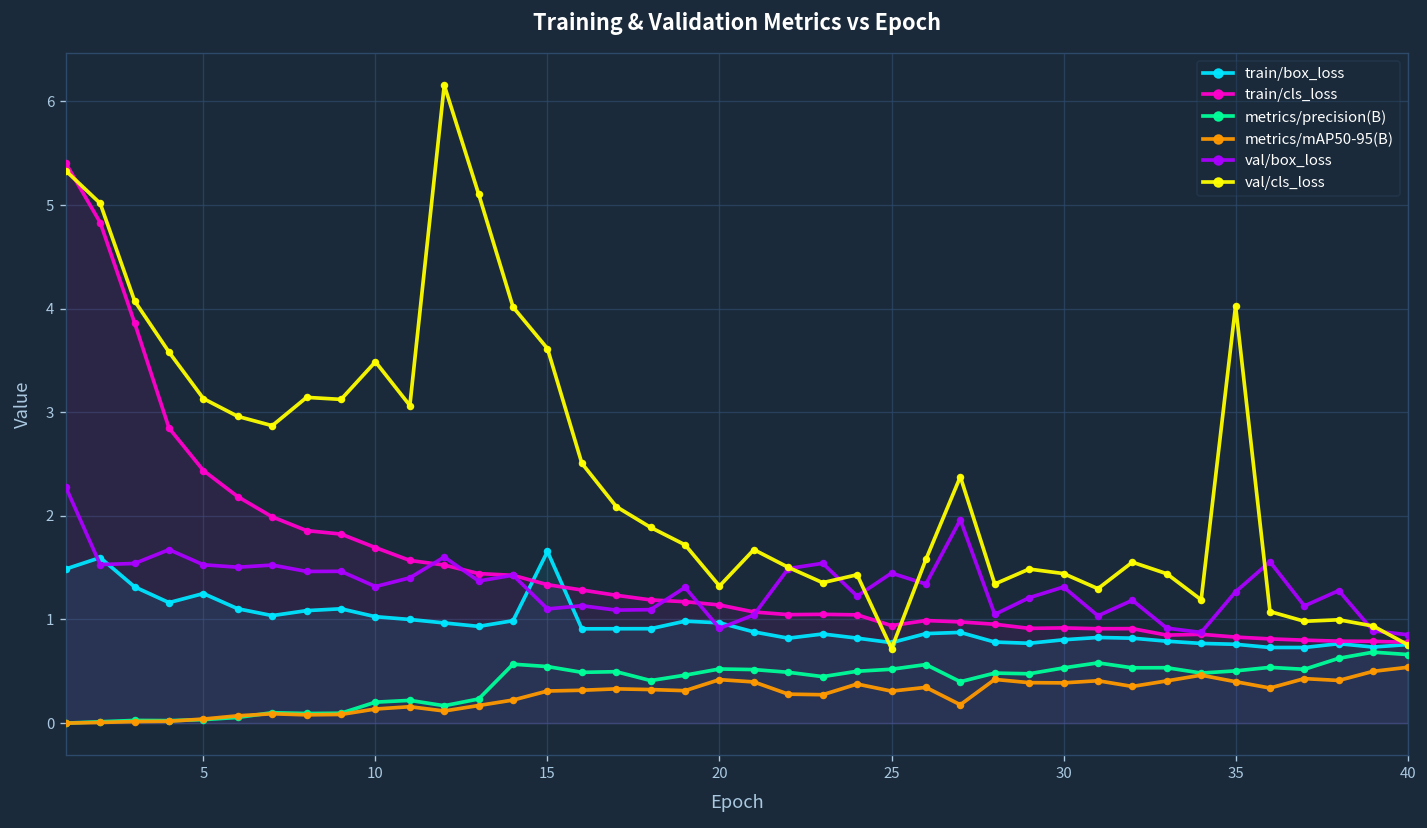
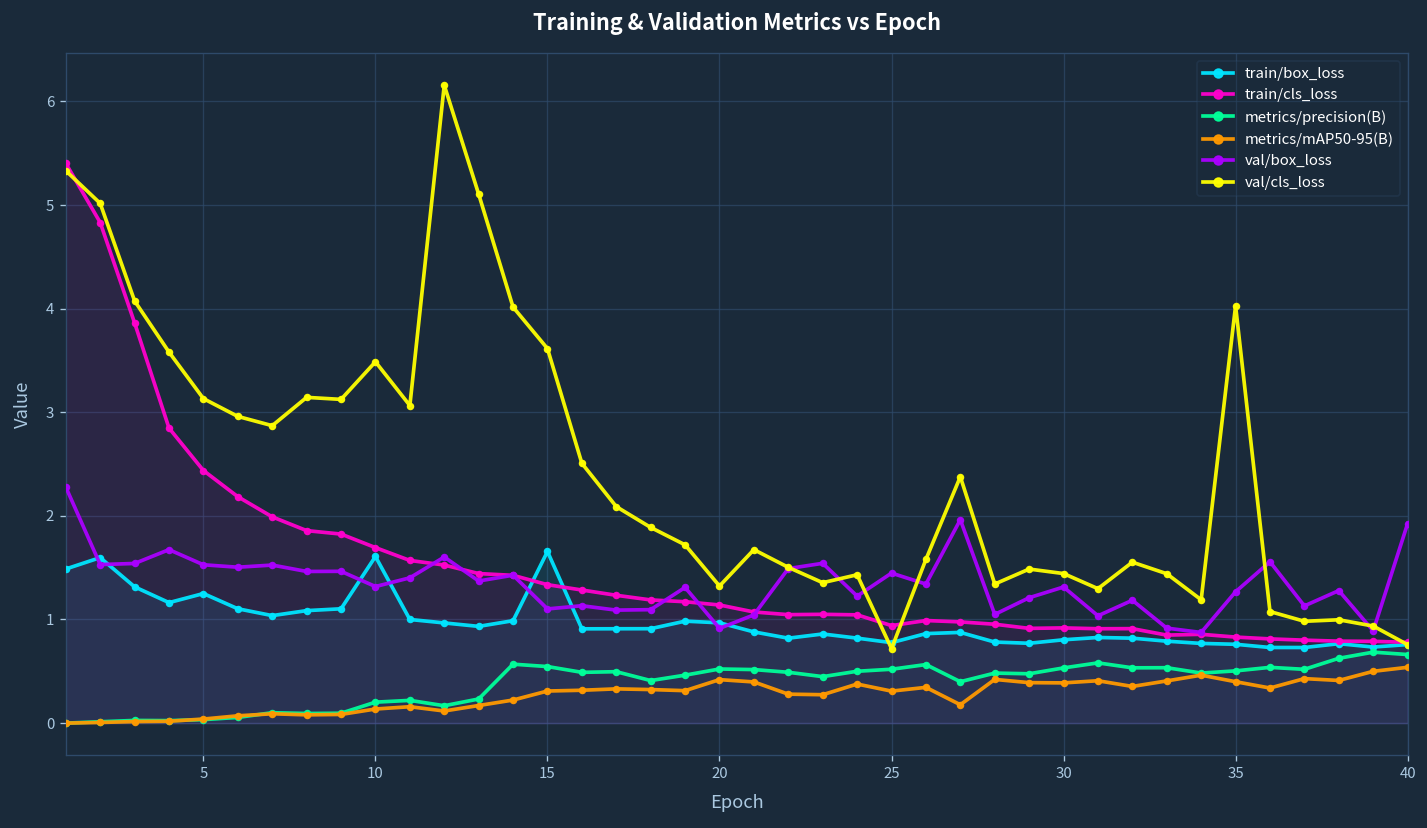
train/box_loss, 10: 1.0 -> 1.6
val/box_loss, 40: 0.9 -> 1.9
